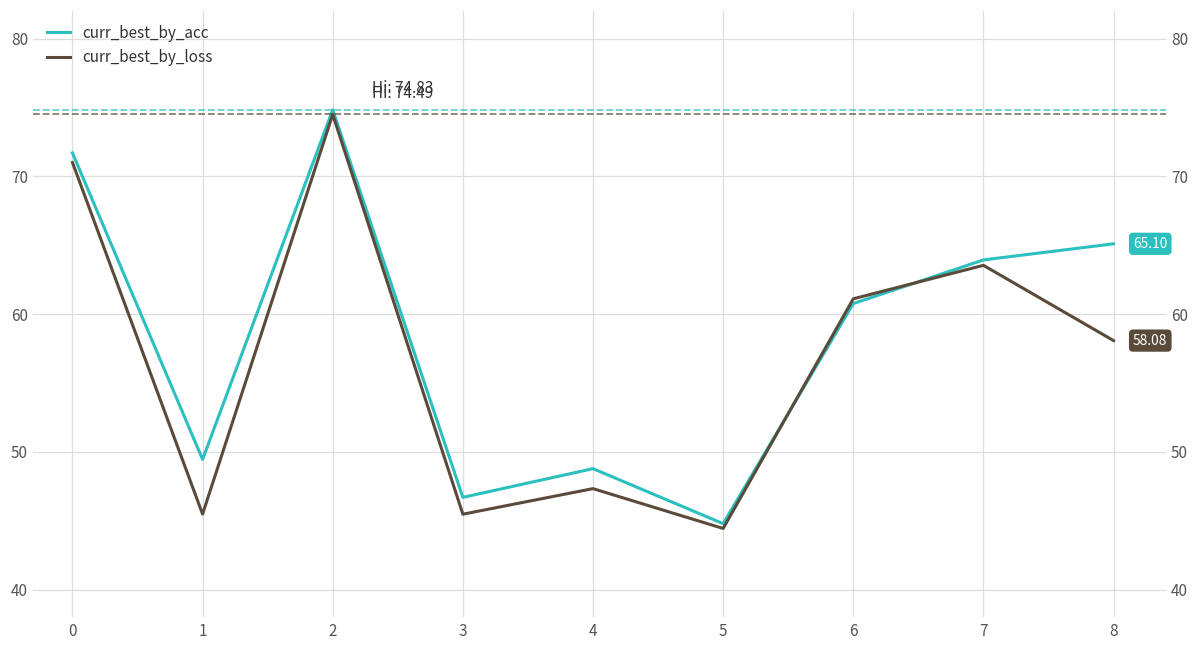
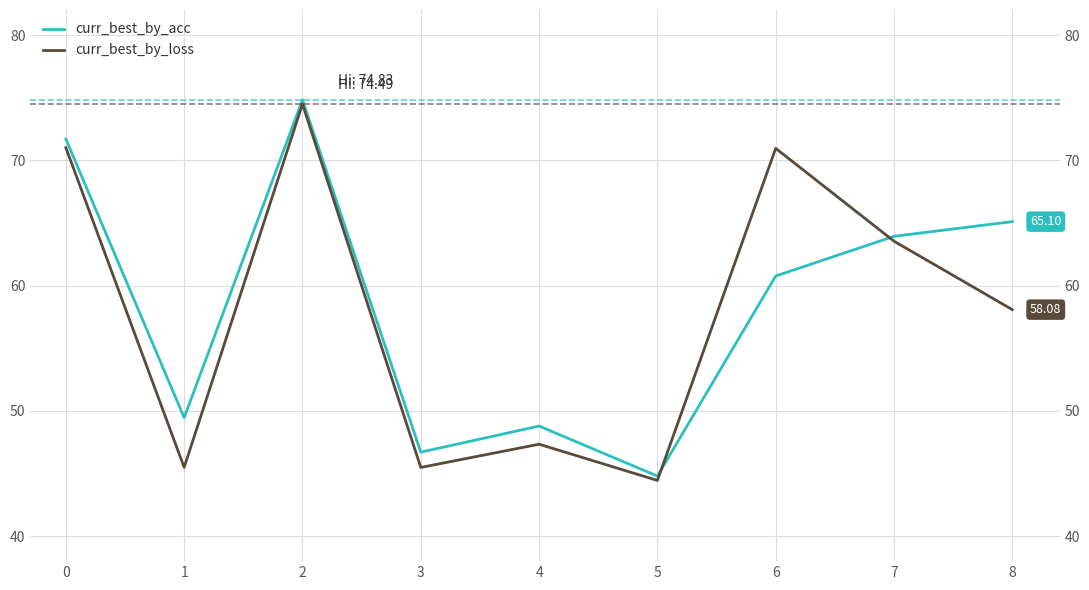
curr_best_by_loss, 6: 61.1 -> 71.0
